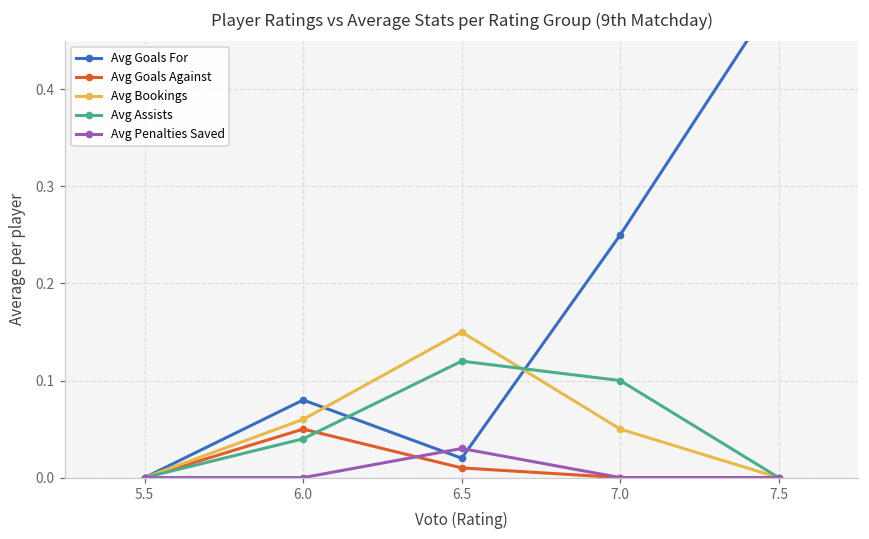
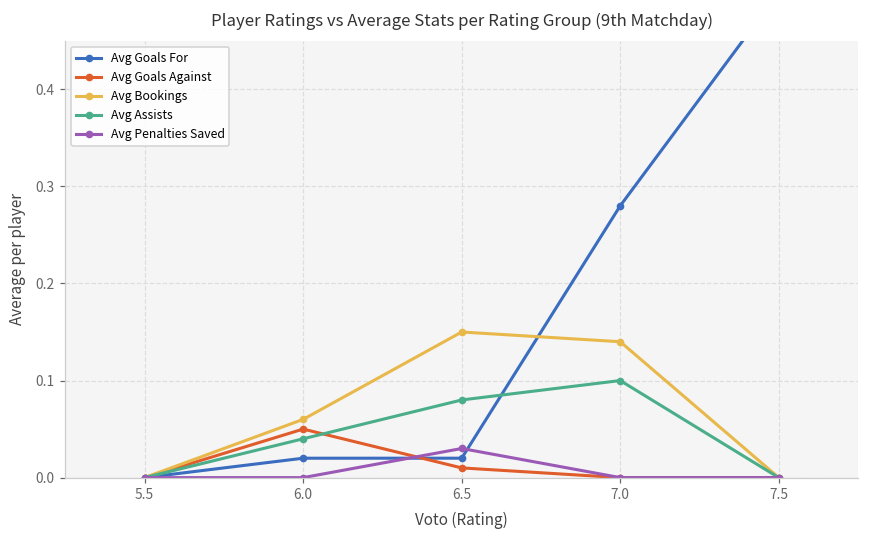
Avg Goals For, 6.0: 0.08 -> 0.02
Avg Assists, 6.5: 0.12 -> 0.08
Avg Goals For, 7.0: 0.25 -> 0.28
Avg Bookings, 7.0: 0.05 -> 0.14
